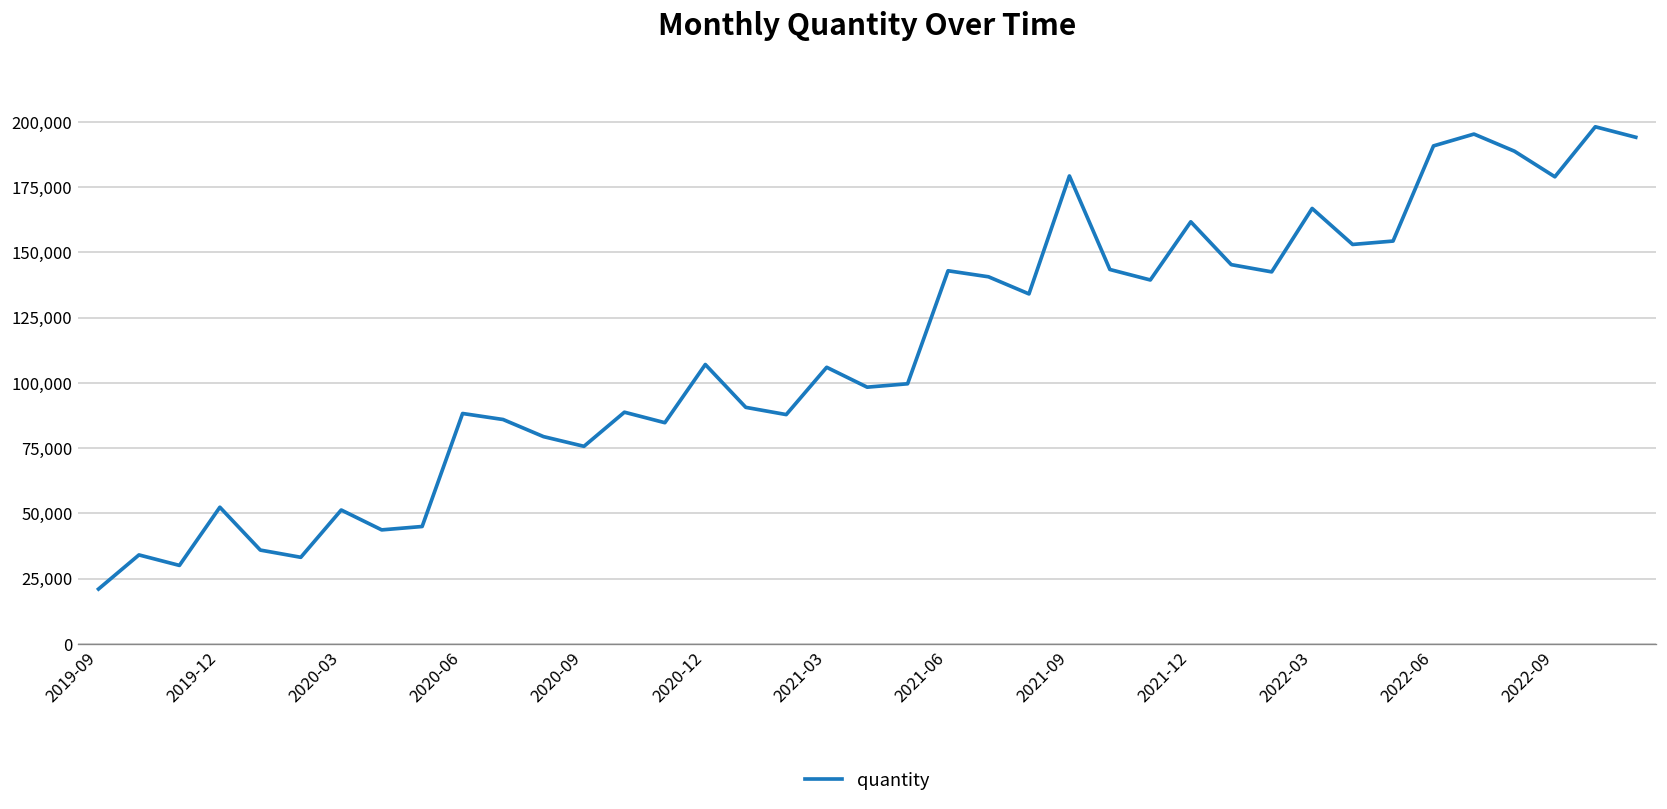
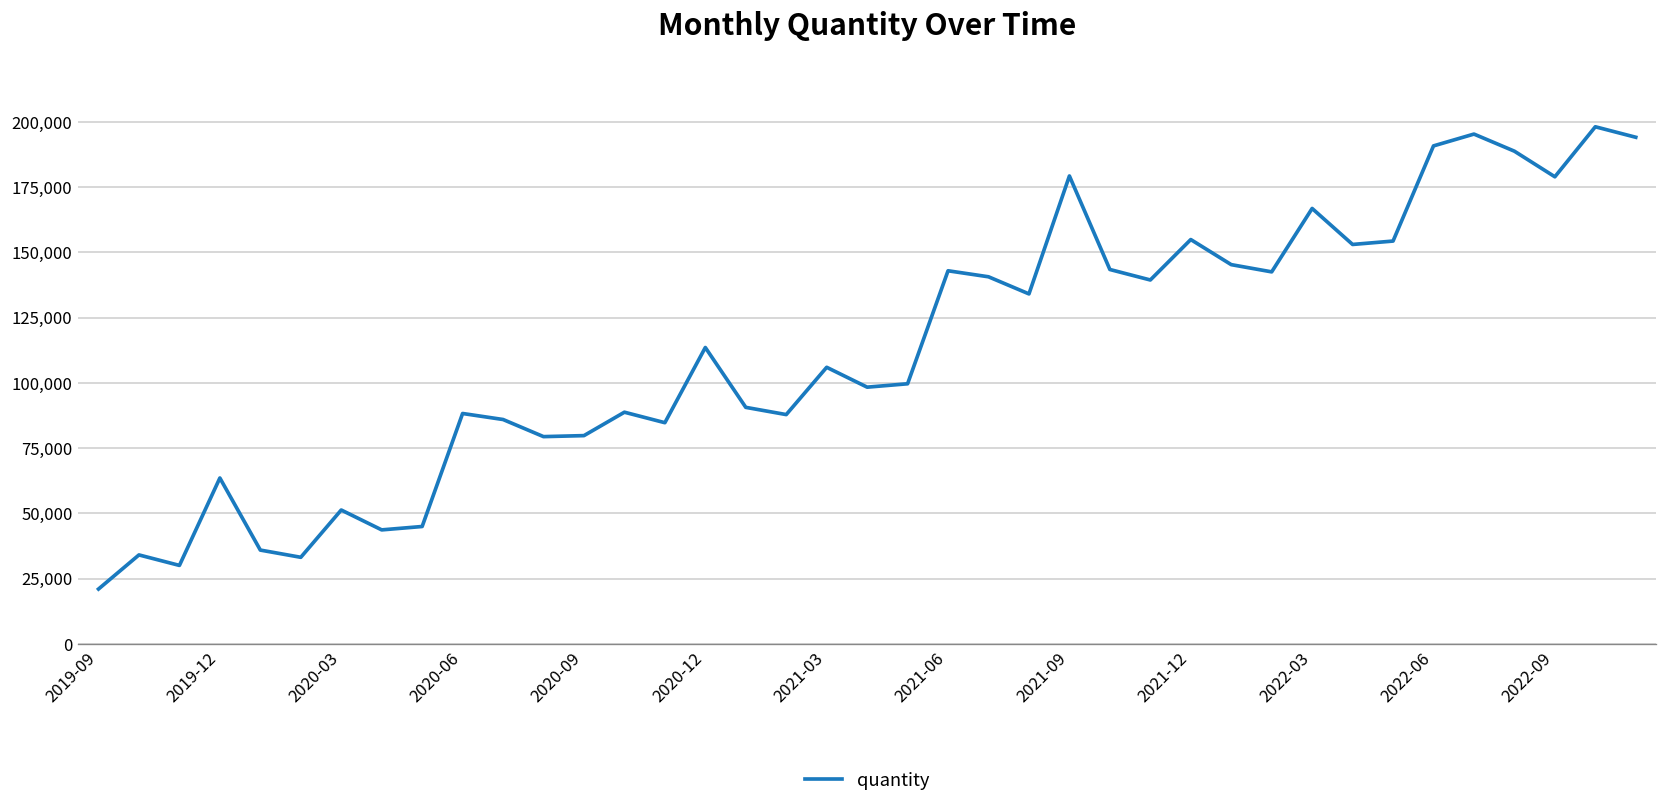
2019-12: 52,000 -> 64,000
2020-09: 76,000 -> 80,000
2020-12: 107,000 -> 114,000
2021-12: 162,000 -> 155,000
